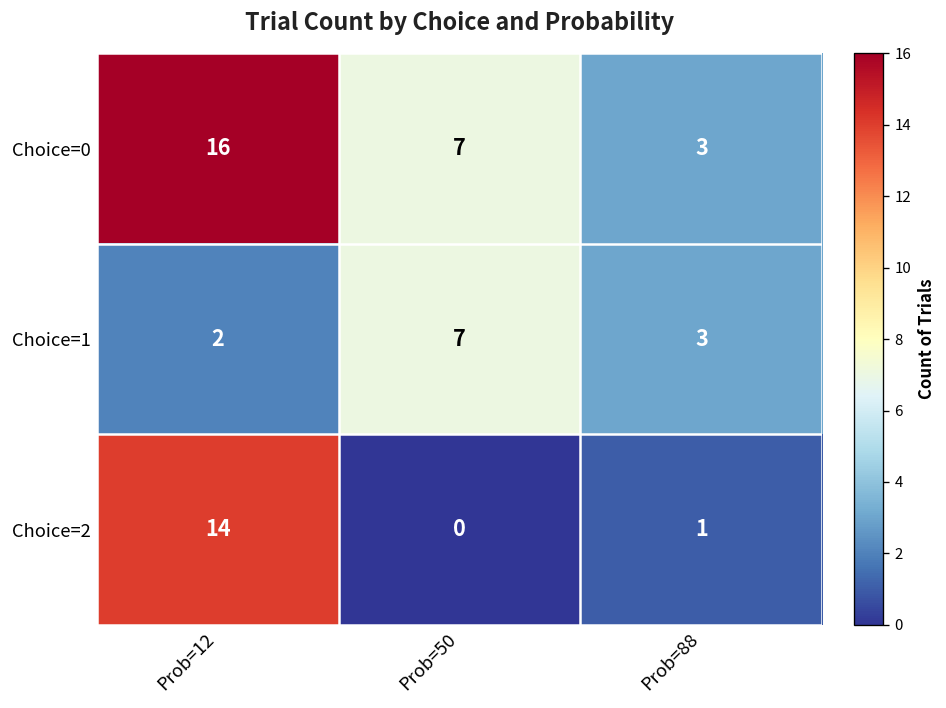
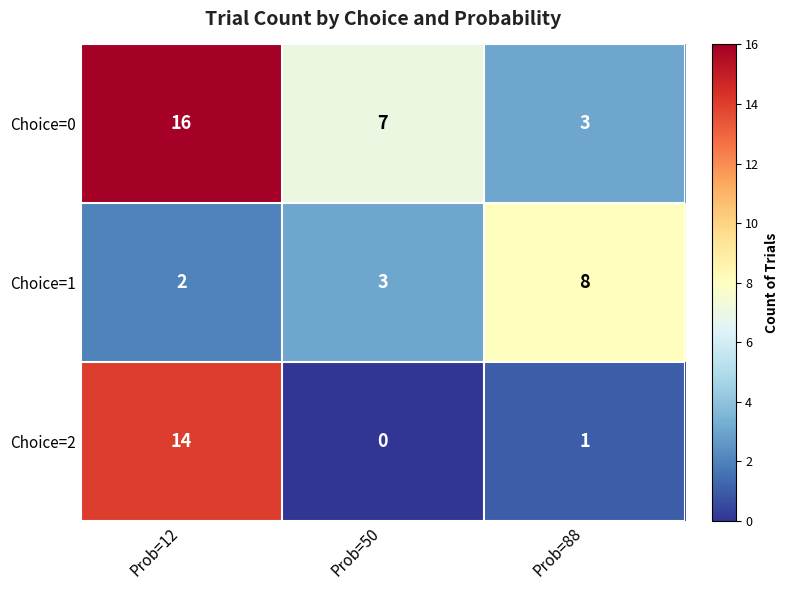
Choice=1, Prob=50: 7 -> 3
Choice=1, Prob=88: 3 -> 8
